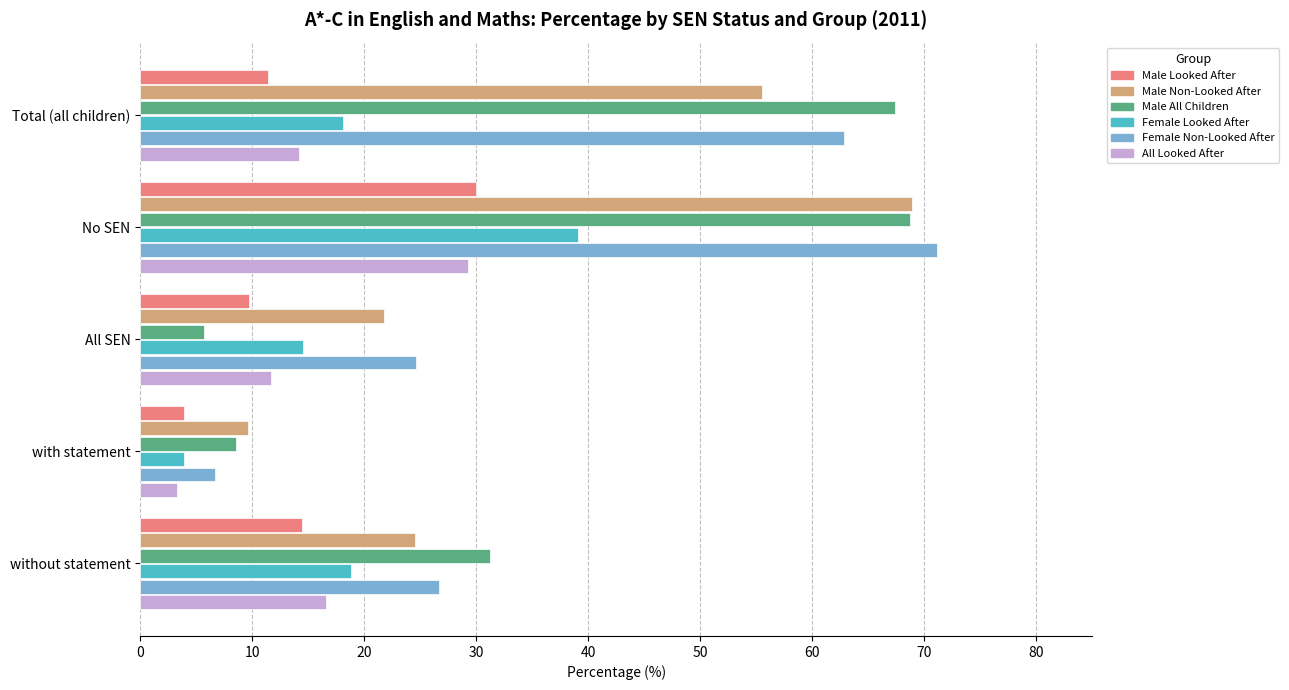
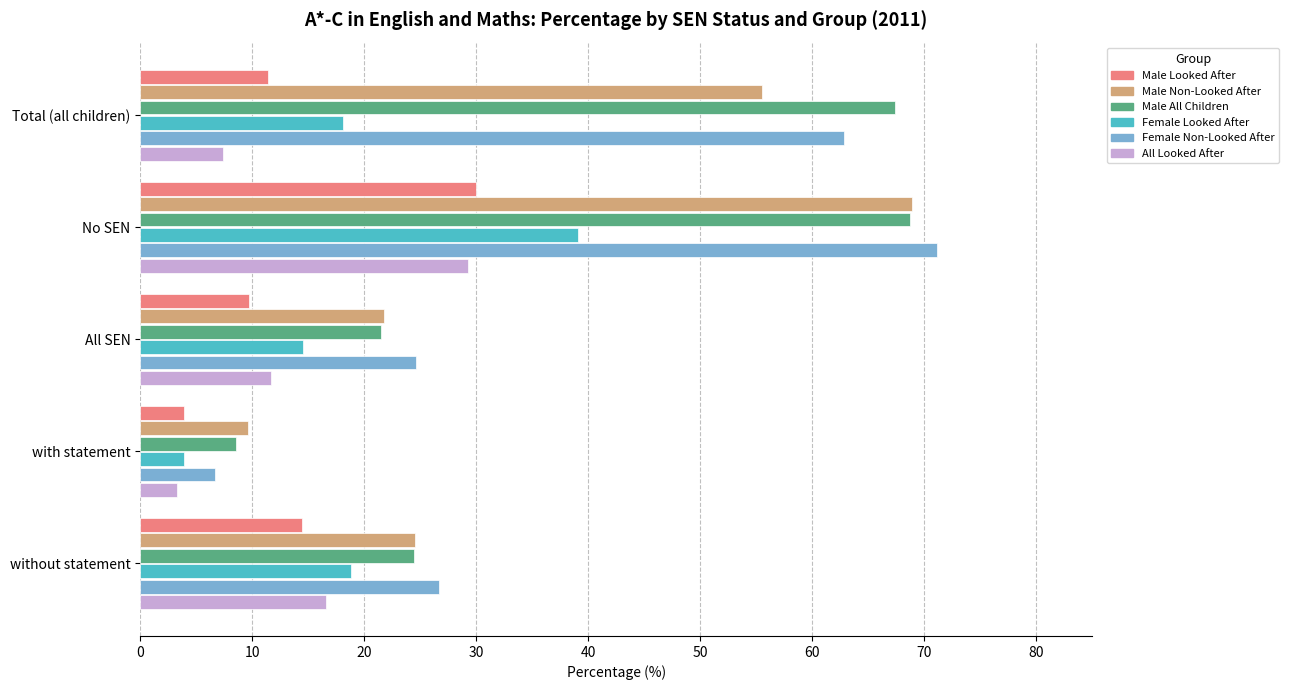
All Looked After, Total (all children): 14.2 -> 7.4
Male All Children, All SEN: 5.7 -> 21.5
Male All Children, without statement: 31.2 -> 24.4
